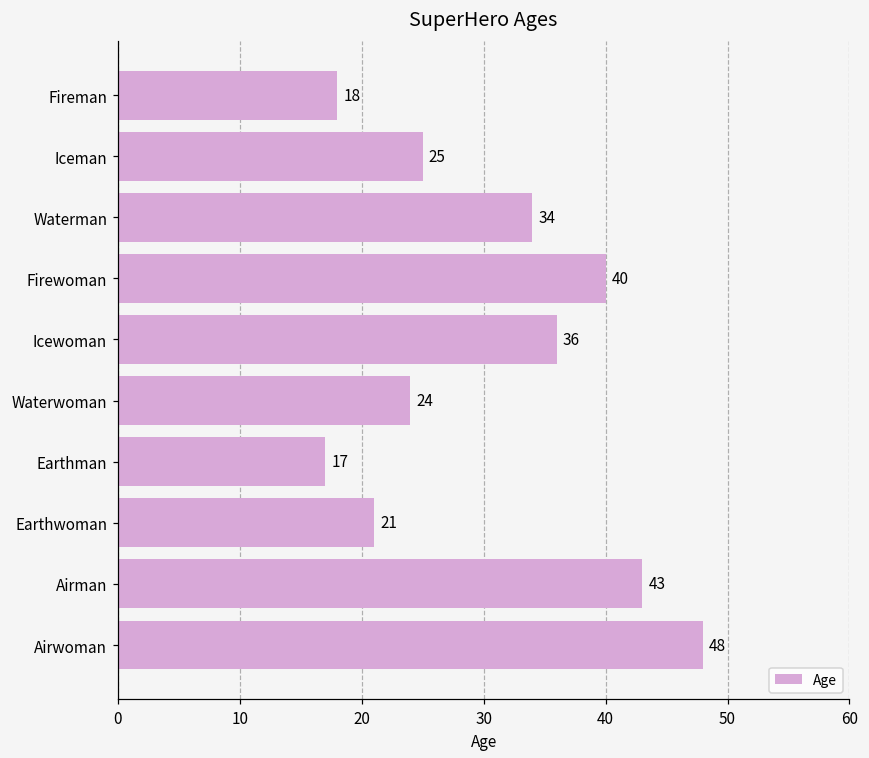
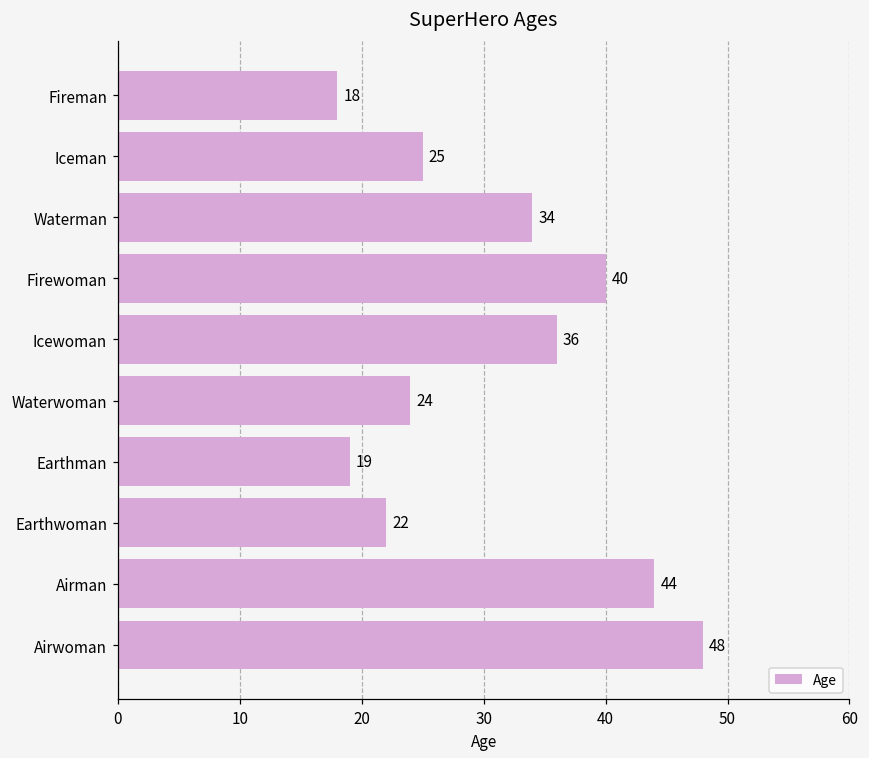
Earthman: 17 -> 19
Earthwoman: 21 -> 22
Airman: 43 -> 44
